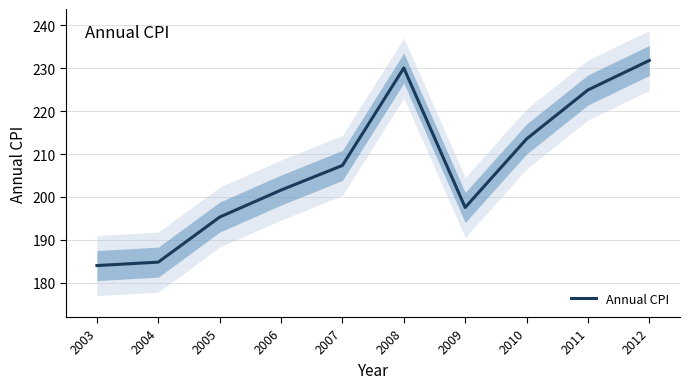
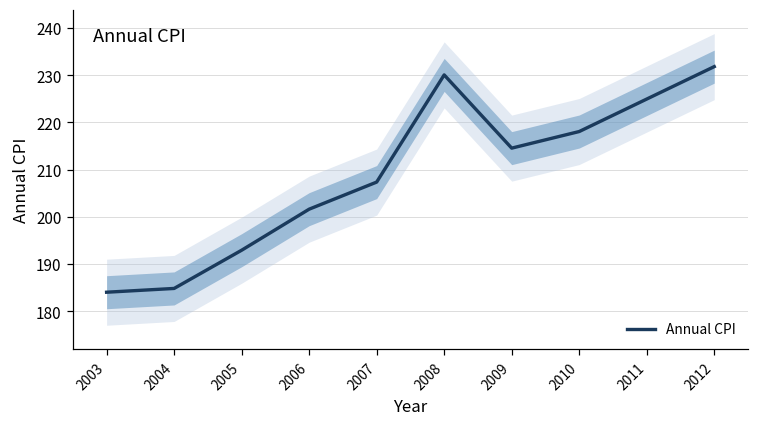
Annual CPI, 2005: 195 -> 193
Annual CPI, 2009: 198 -> 215
Annual CPI, 2010: 214 -> 218
